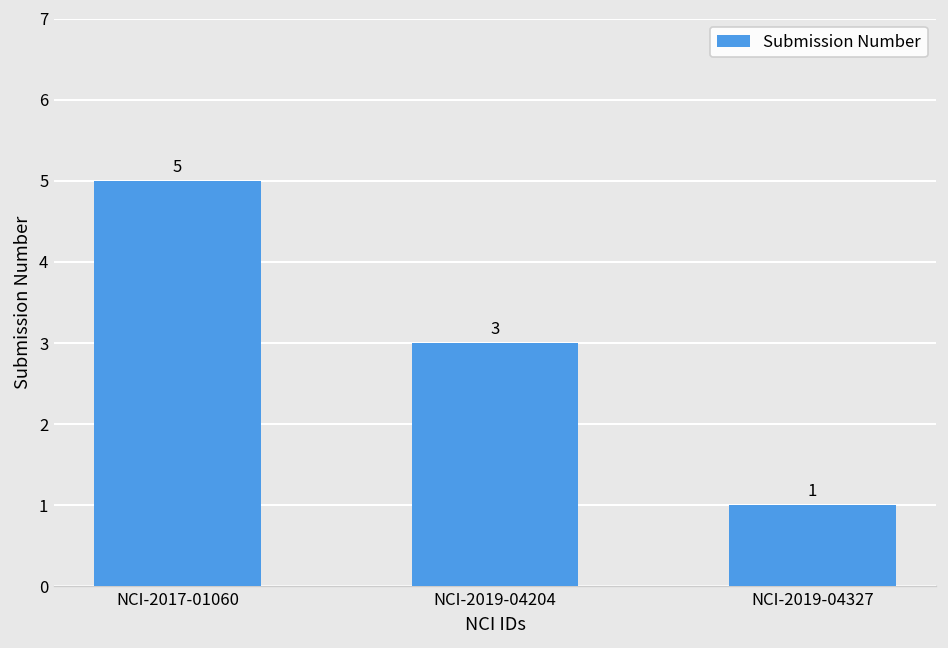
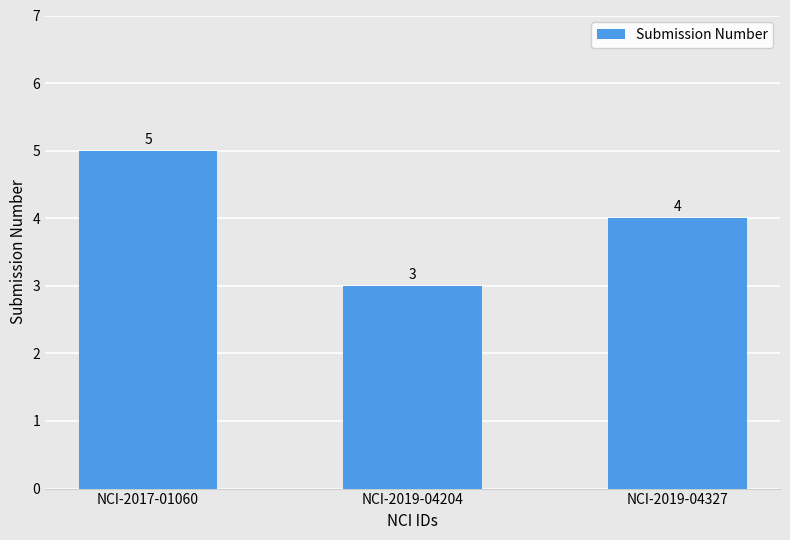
NCI-2019-04327: 1 -> 4
